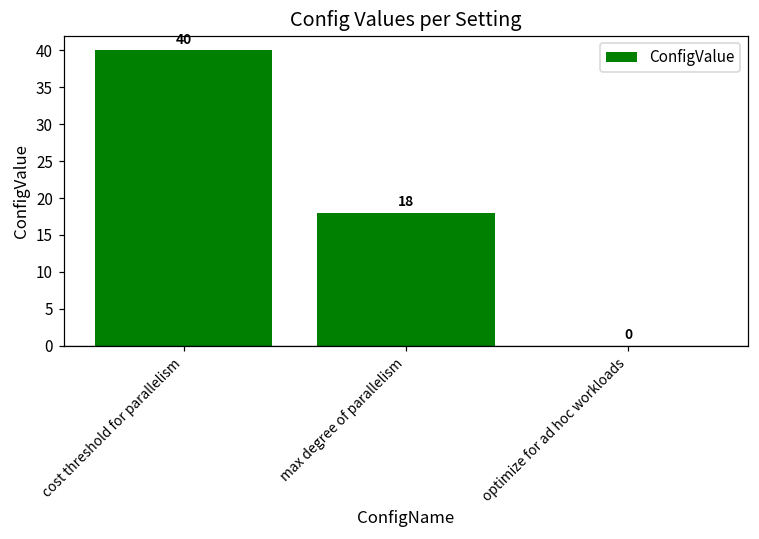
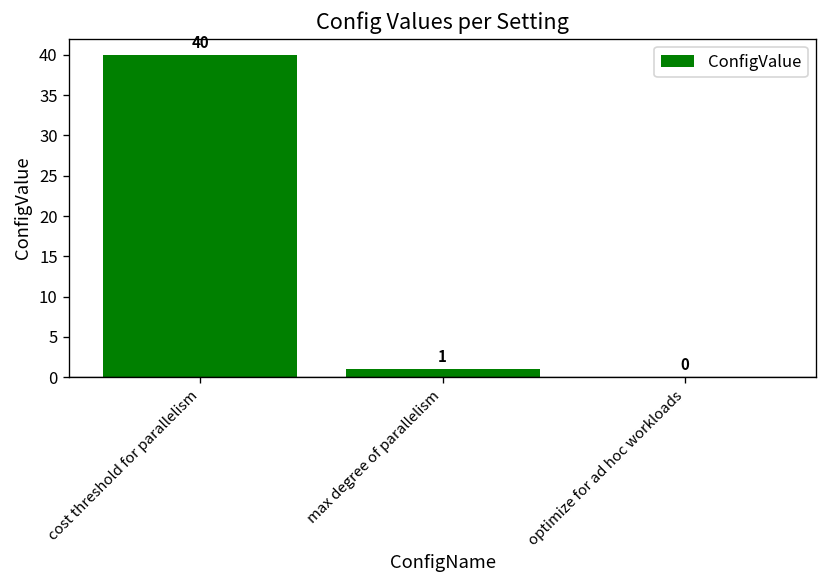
max degree of parallelism: 18 -> 1
